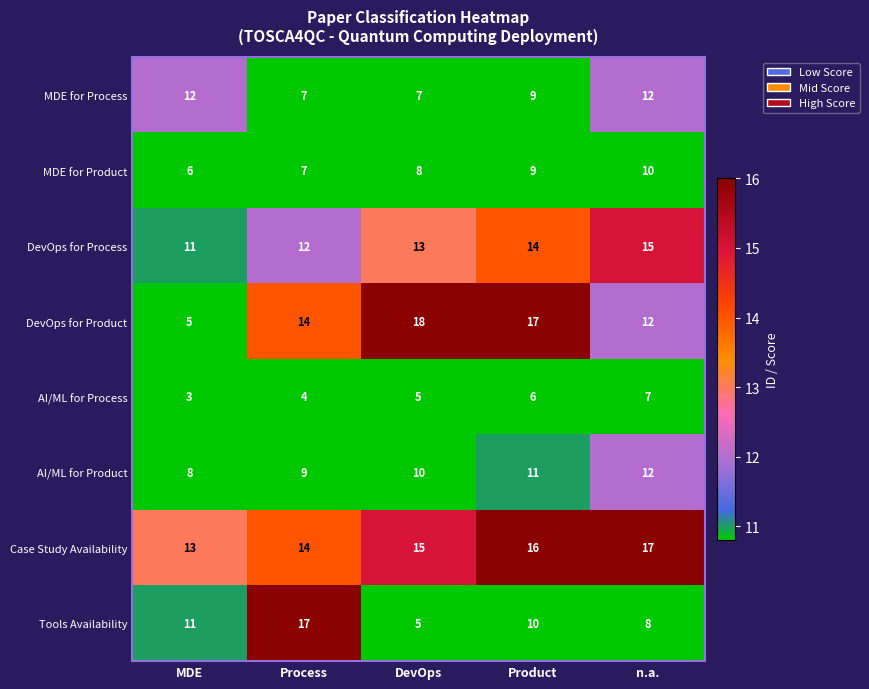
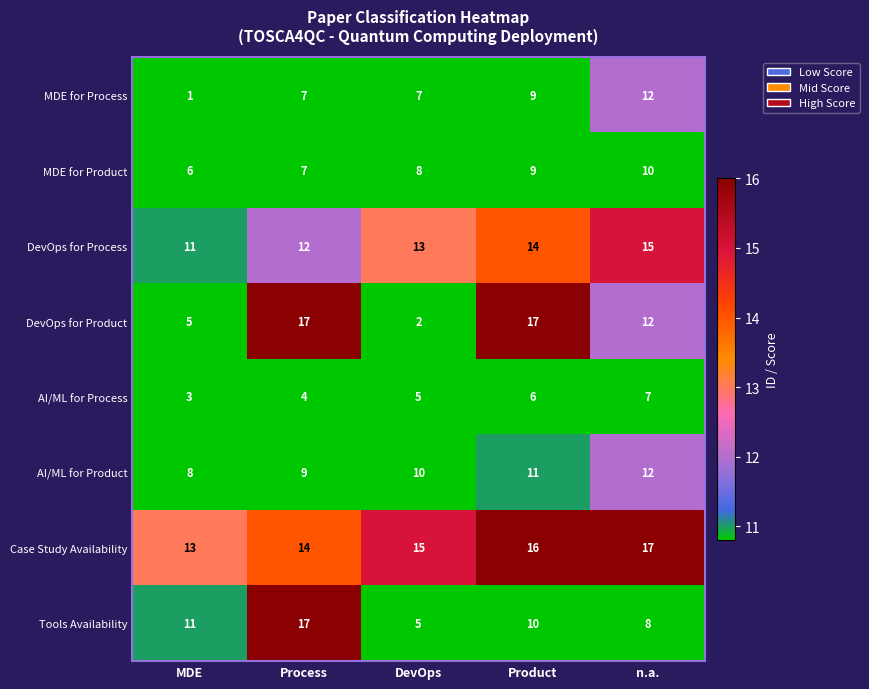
MDE for Process, MDE: 12 -> 1
DevOps for Product, Process: 14 -> 17
DevOps for Product, DevOps: 18 -> 2
